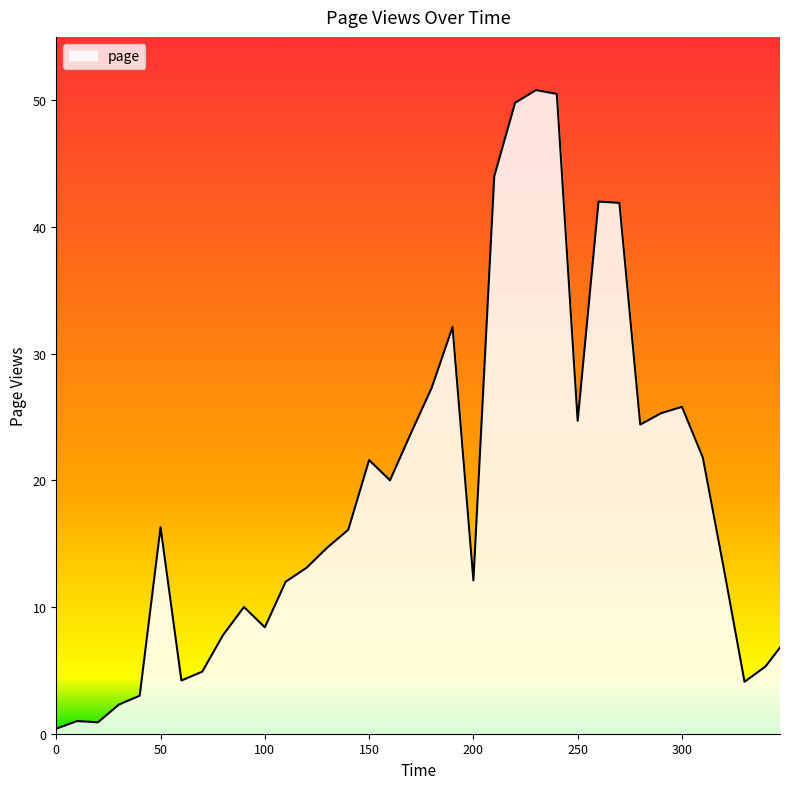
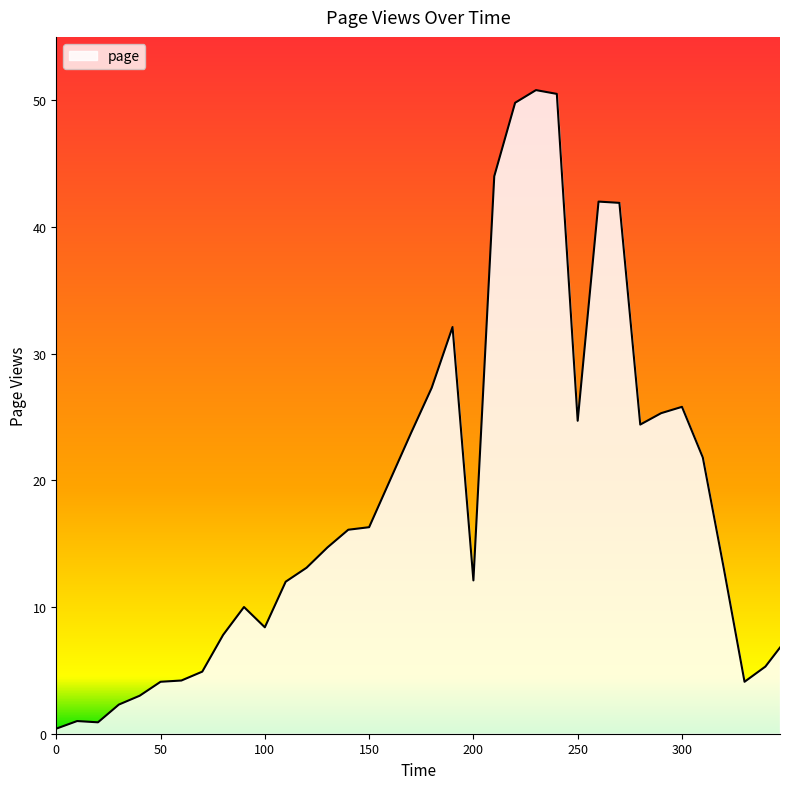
50: 16.3 -> 4.1
150: 21.6 -> 16.3
